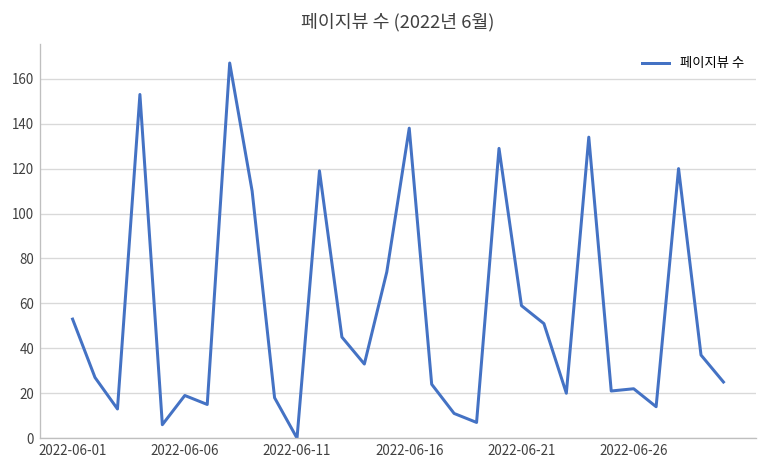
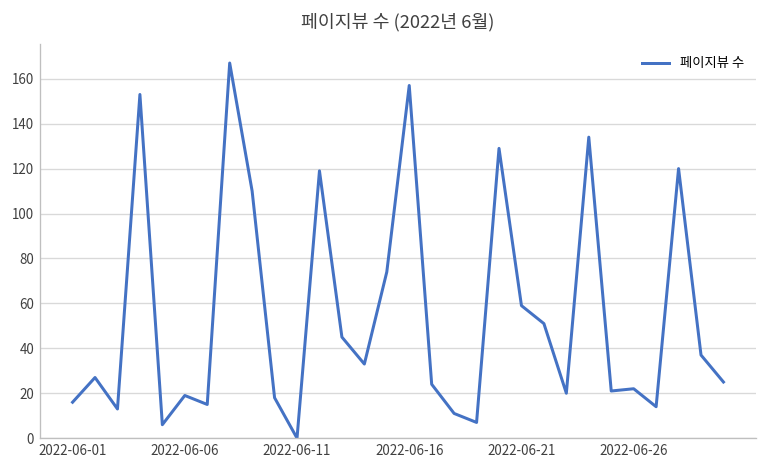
2022-06-01: 53 -> 16
2022-06-16: 138 -> 157
